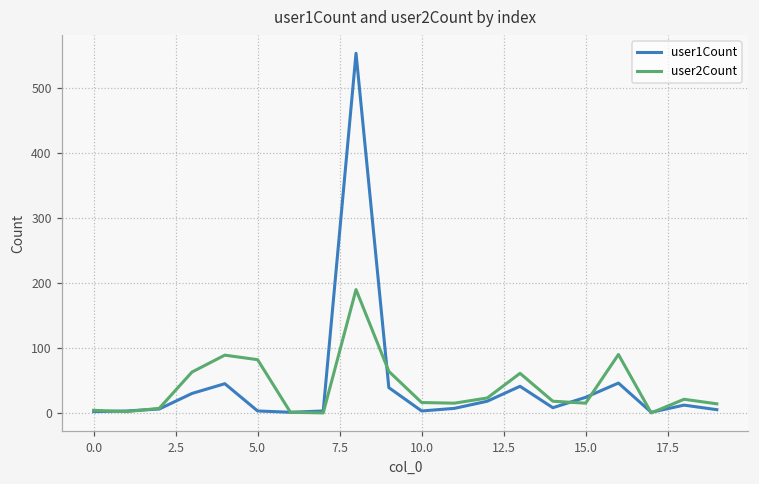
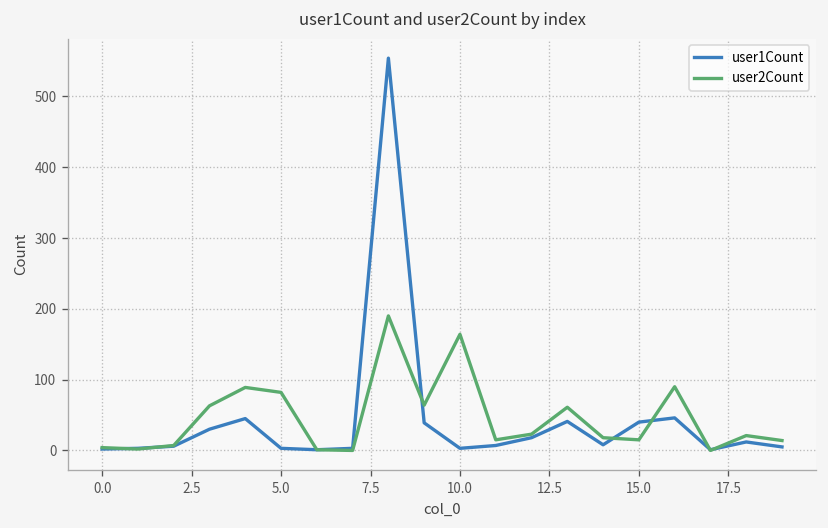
user2Count, 10.0: 20 -> 160
user1Count, 15.0: 20 -> 40
